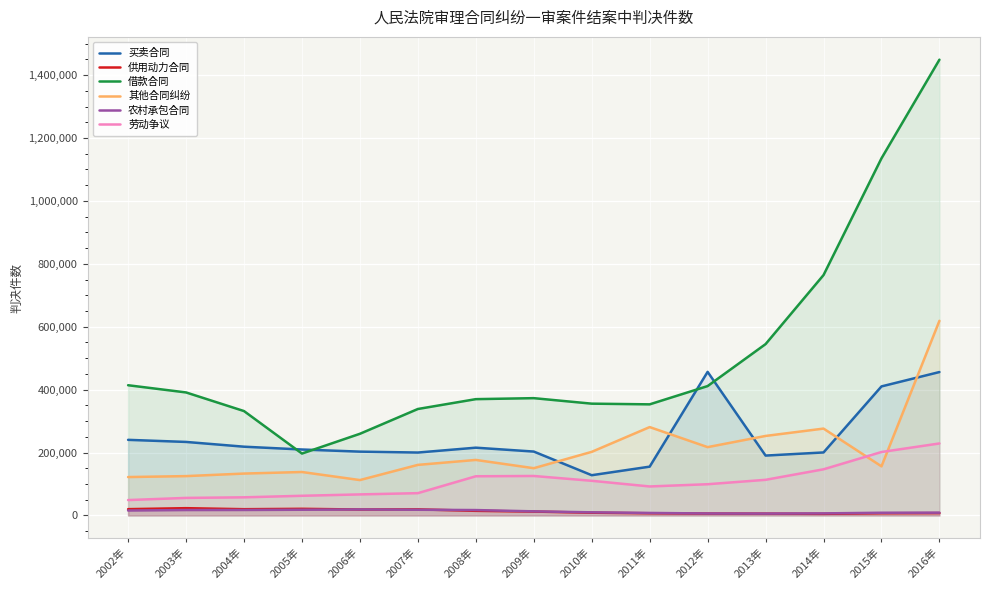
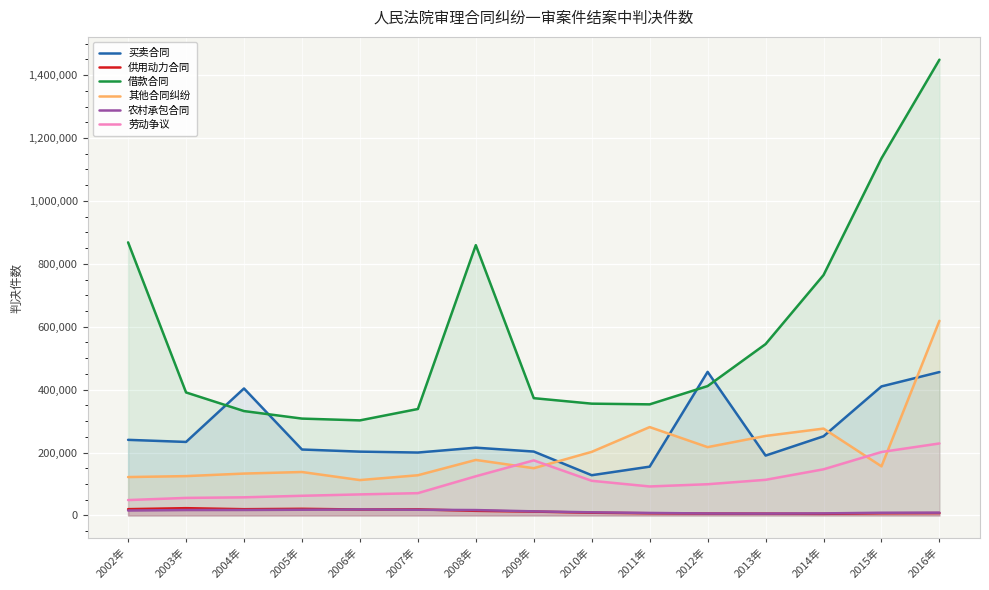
借款合同, 2002年: 410,000 -> 870,000
买卖合同, 2004年: 220,000 -> 400,000
借款合同, 2005年: 200,000 -> 310,000
借款合同, 2006年: 260,000 -> 300,000
其他合同纠纷, 2007年: 160,000 -> 130,000
借款合同, 2008年: 370,000 -> 860,000
劳动争议, 2009年: 130,000 -> 180,000
买卖合同, 2014年: 200,000 -> 250,000
